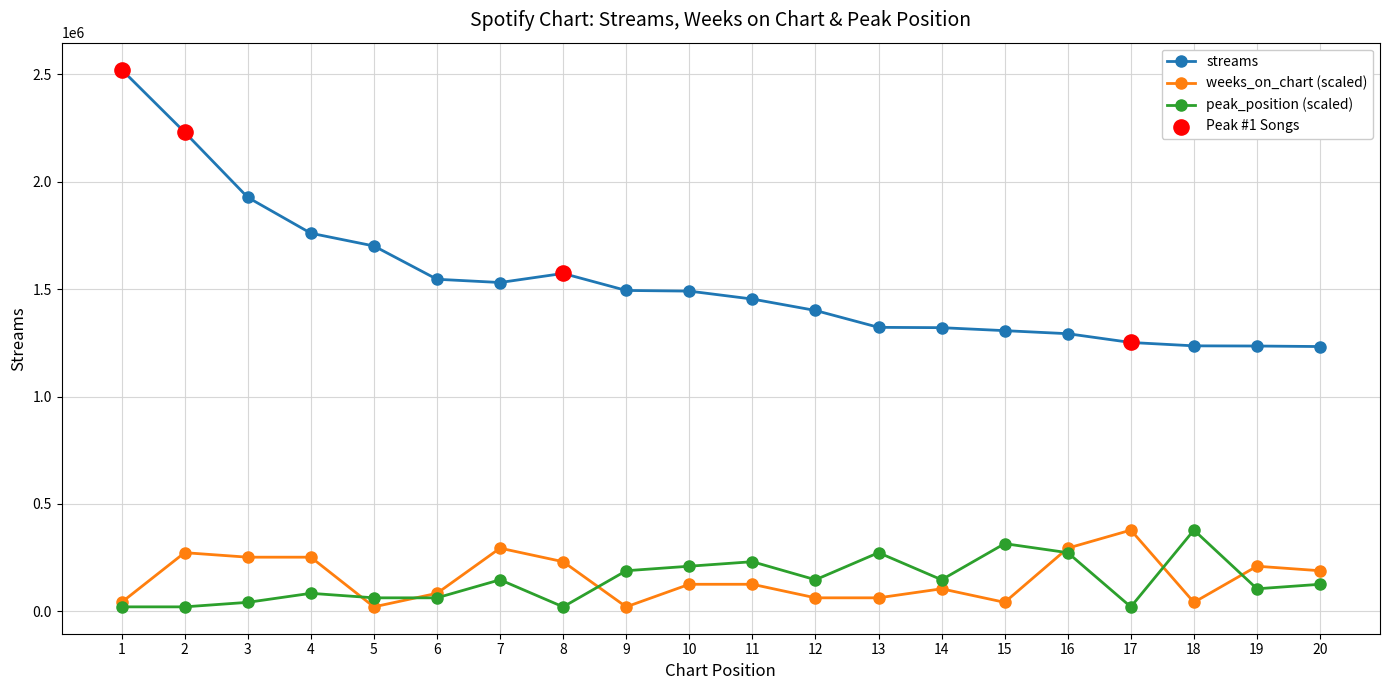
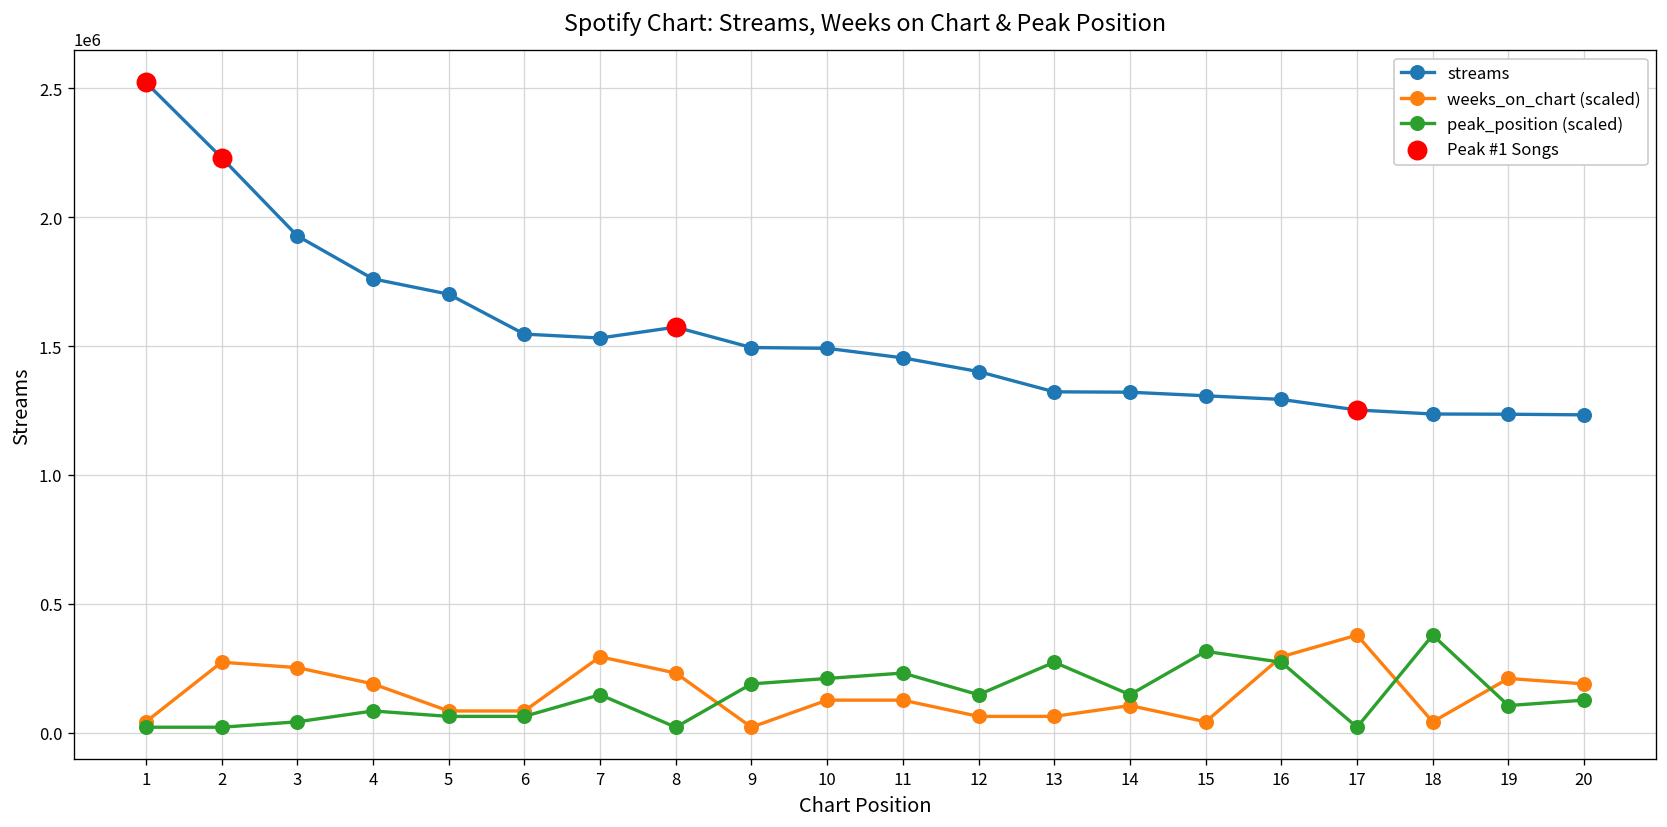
weeks_on_chart (scaled), 4: 250000 -> 190000
weeks_on_chart (scaled), 5: 20000 -> 80000
